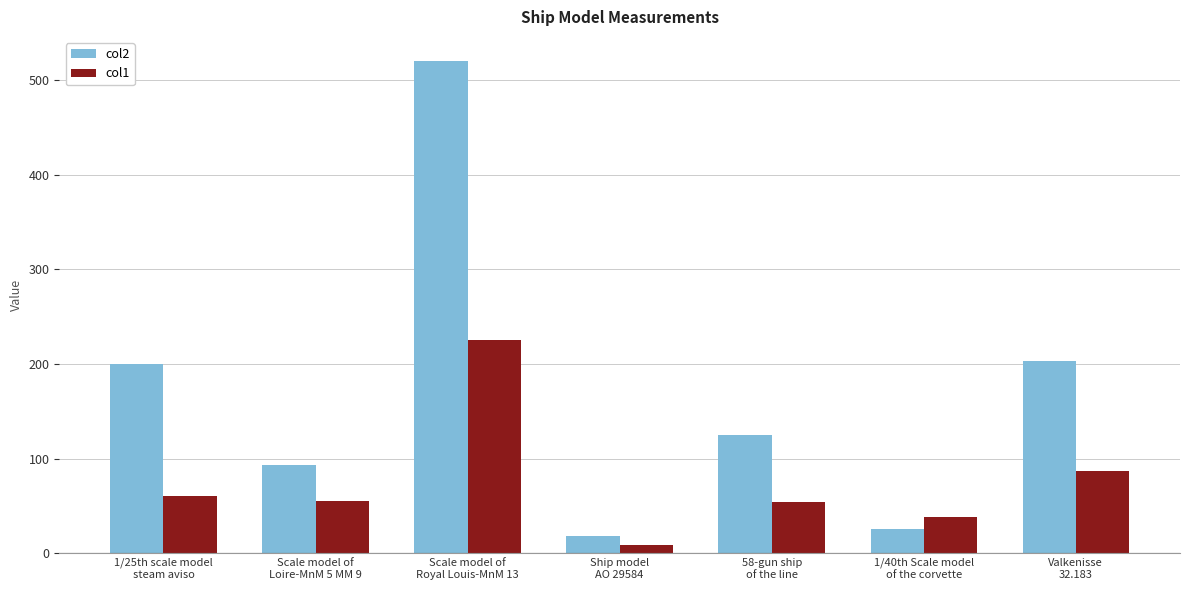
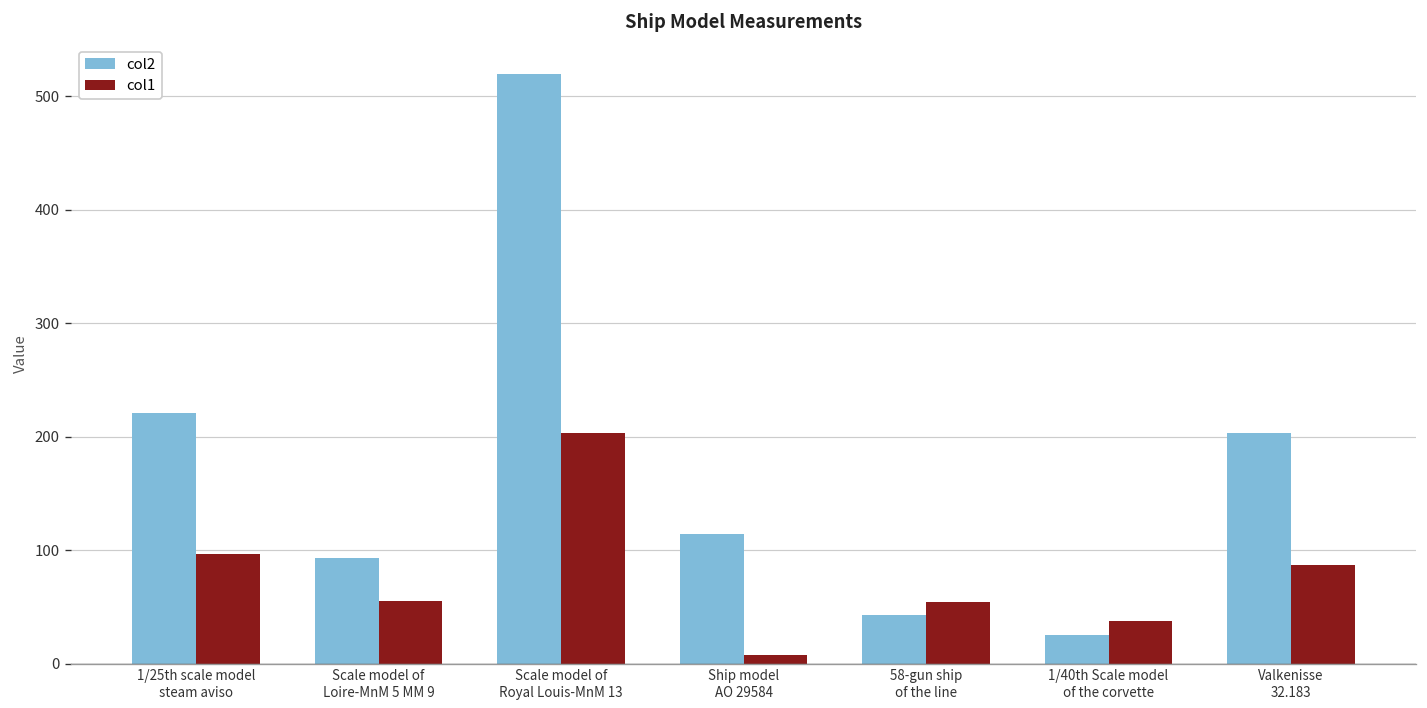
col2, 1/25th scale model steam aviso: 200 -> 220
col1, 1/25th scale model steam aviso: 60 -> 100
col1, Scale model of Royal Louis-MnM 13: 230 -> 200
col2, Ship model AO 29584: 20 -> 110
col2, 58-gun ship of the line: 120 -> 40
